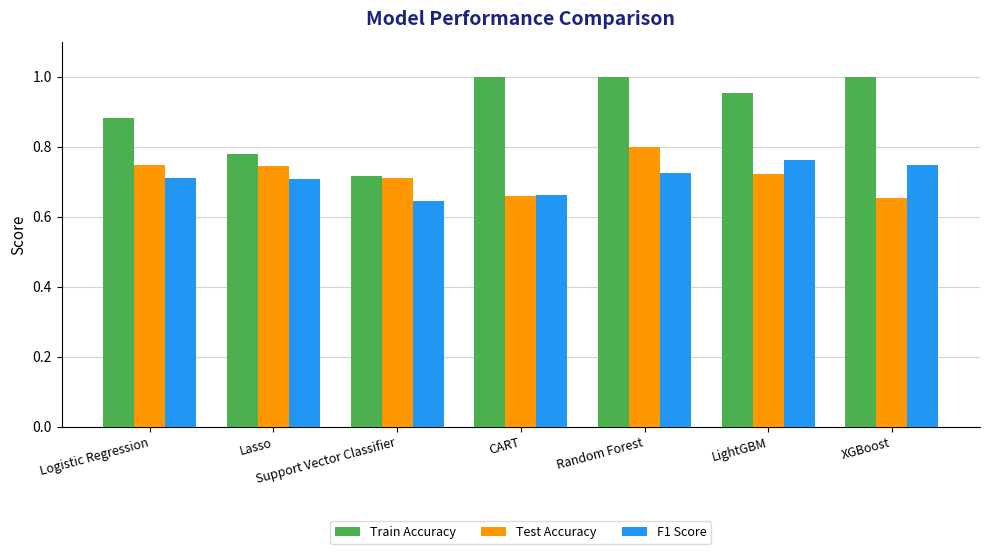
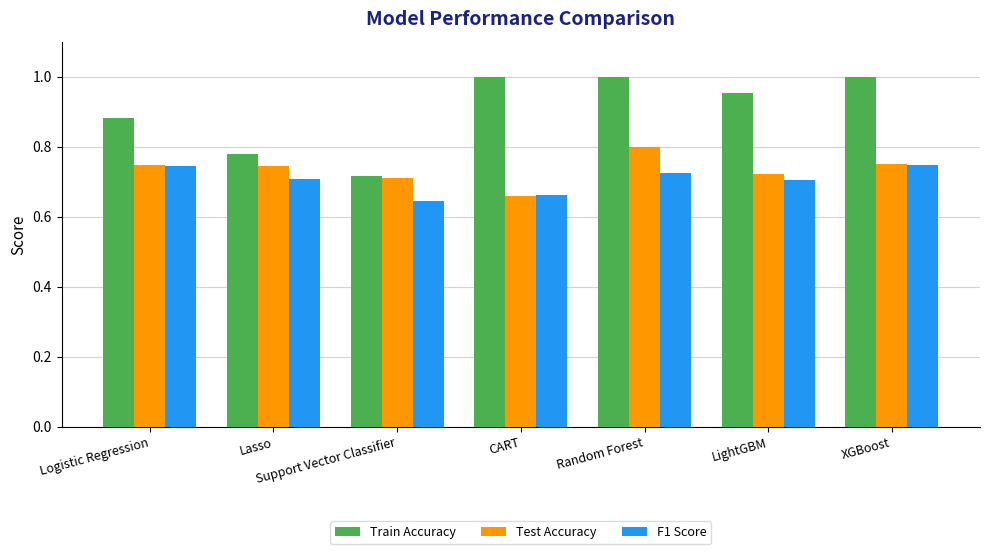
F1 Score, Logistic Regression: 0.71 -> 0.74
F1 Score, LightGBM: 0.76 -> 0.70
Test Accuracy, XGBoost: 0.65 -> 0.75
